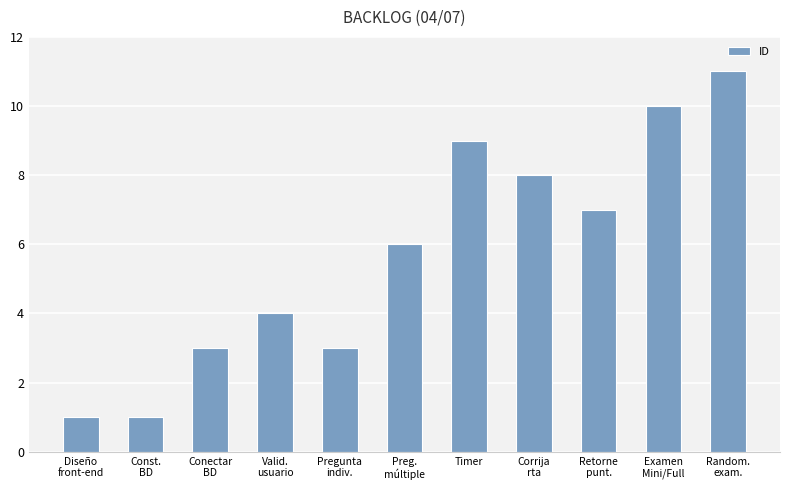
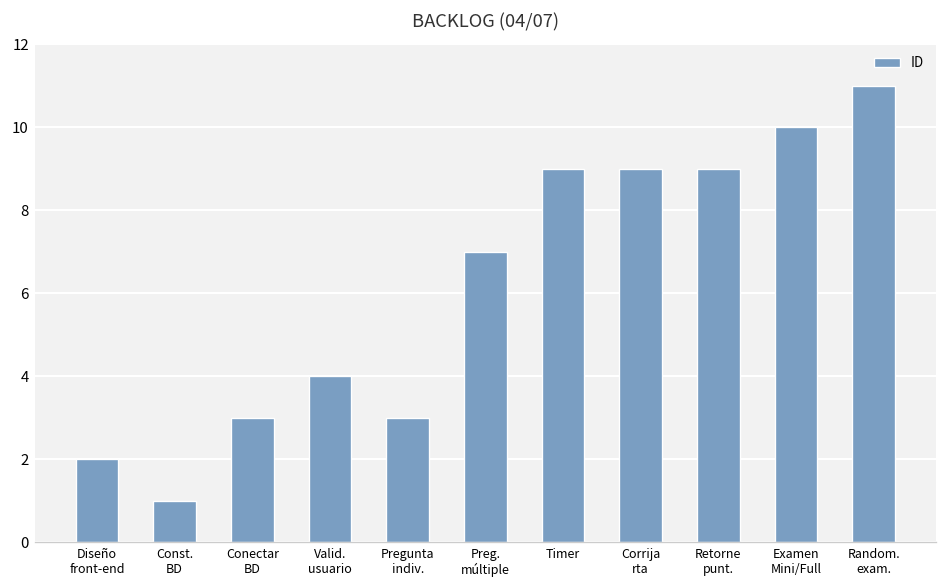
Diseño front-end: 1 -> 2
Preg. múltiple: 6 -> 7
Corrija rta: 8 -> 9
Retorne punt.: 7 -> 9
